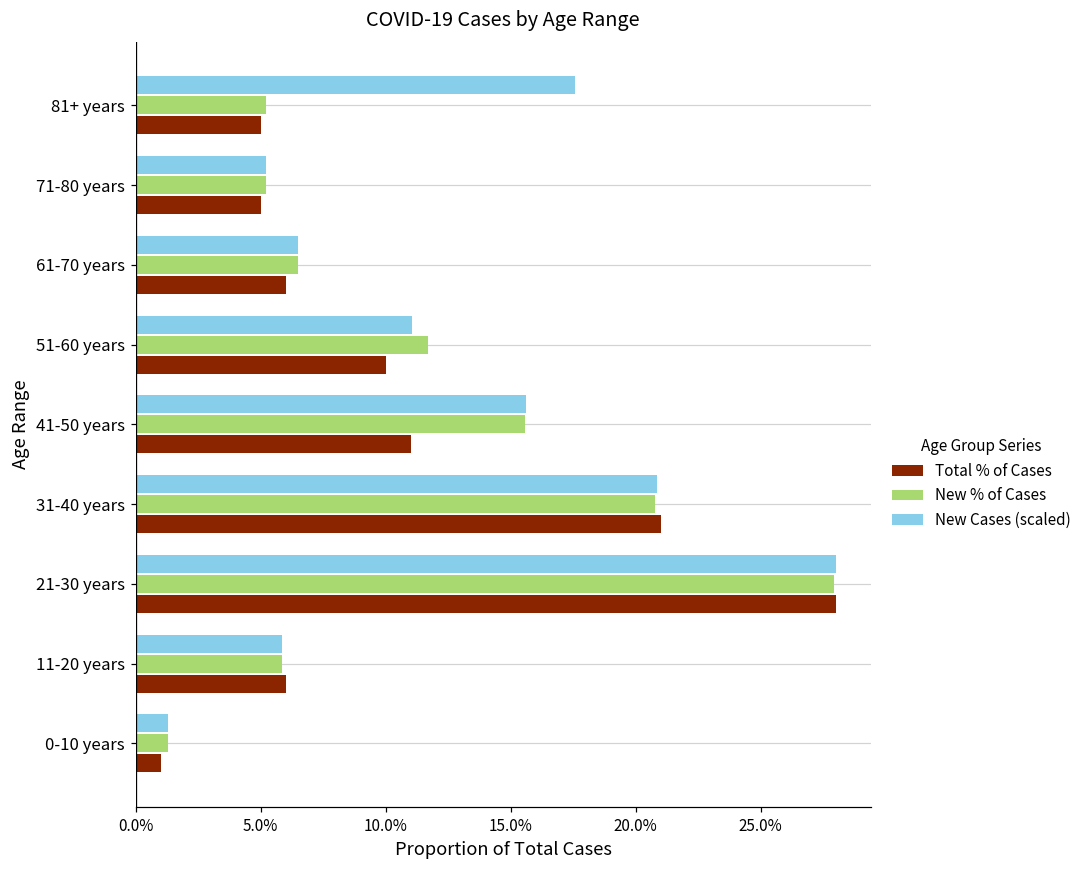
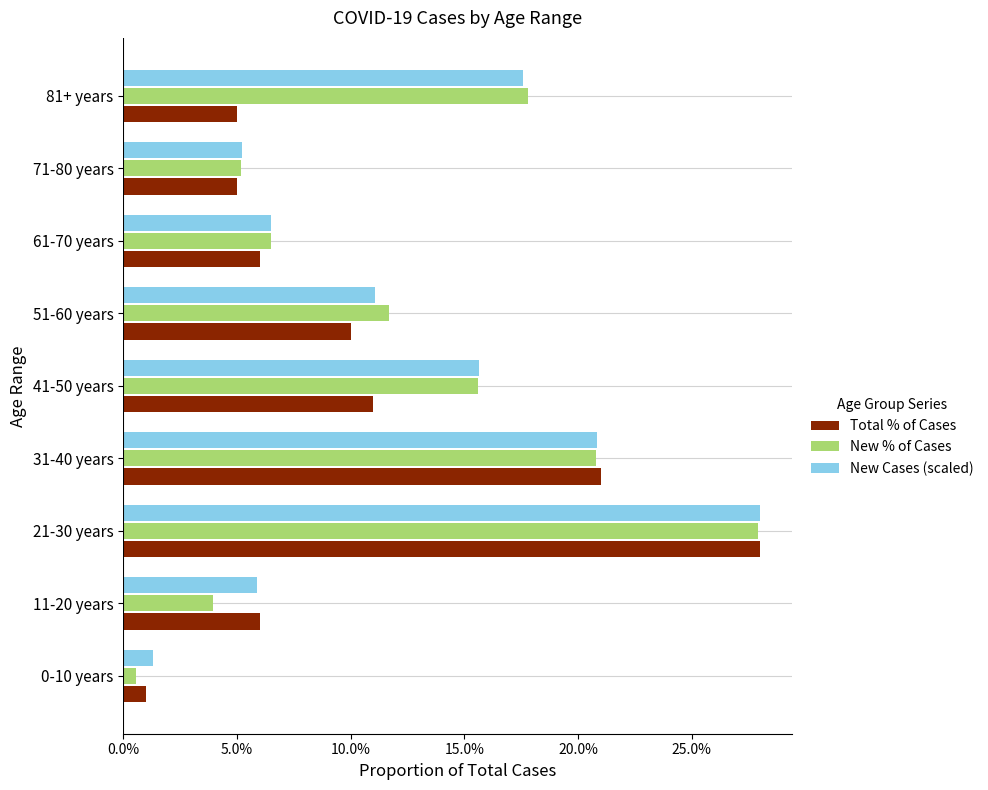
New % of Cases, 81+ years: 5.2% -> 17.8%
New % of Cases, 11-20 years: 5.8% -> 4.0%
New % of Cases, 0-10 years: 1.3% -> 0.6%
